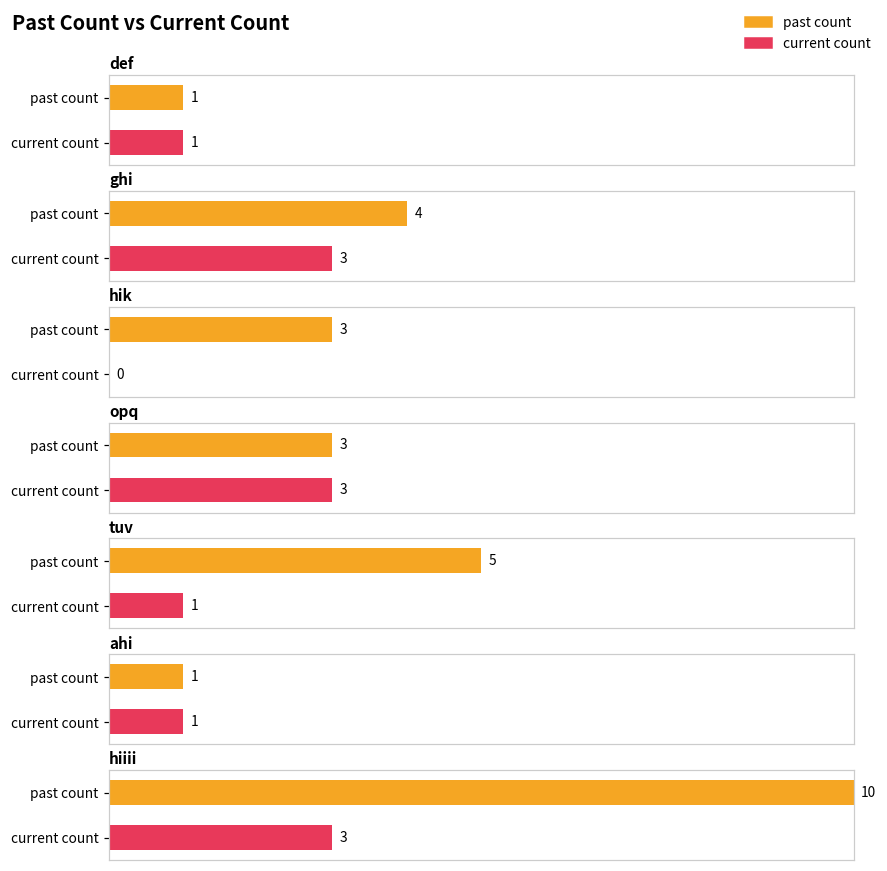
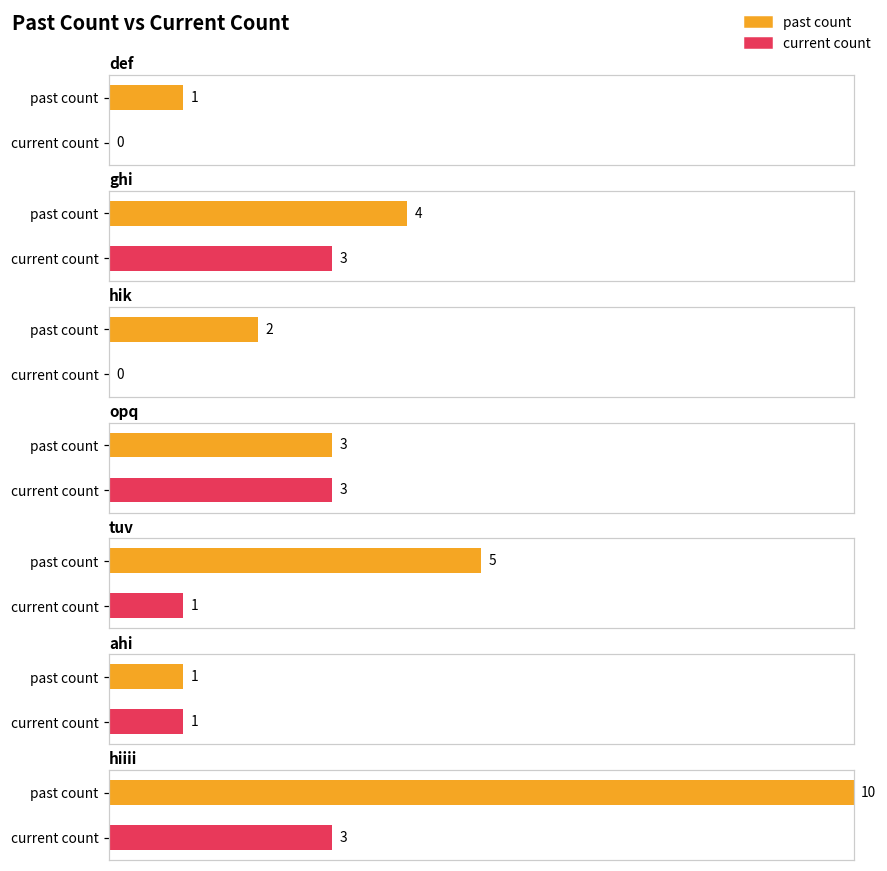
def, current count: 1 -> 0
hik, past count: 3 -> 2
